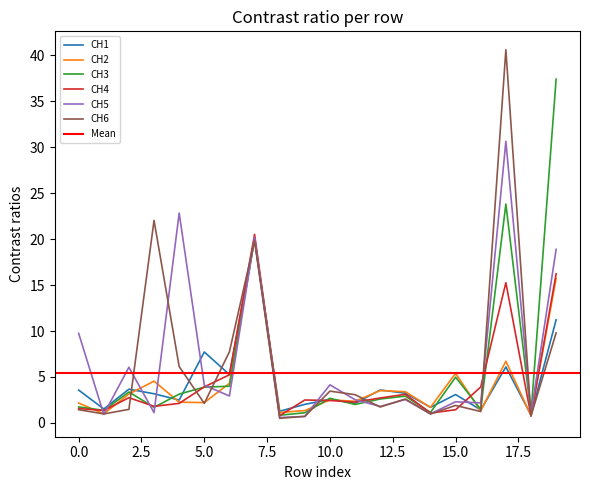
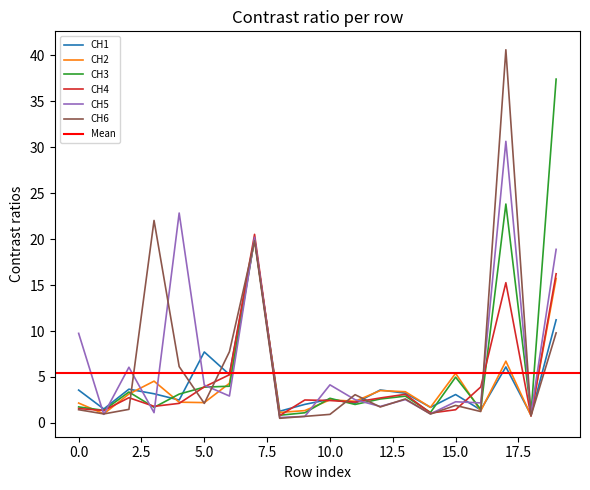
CH6, 10.0: 3 -> 1
